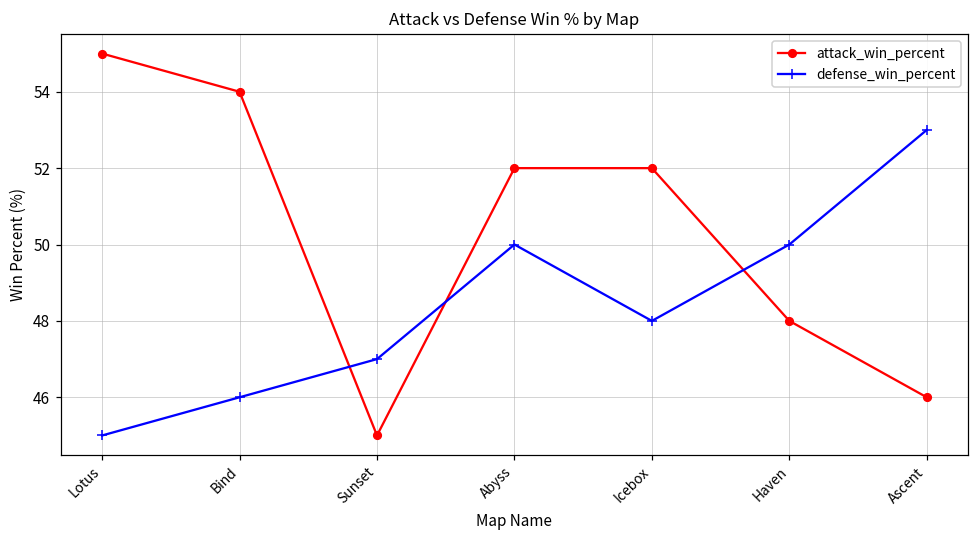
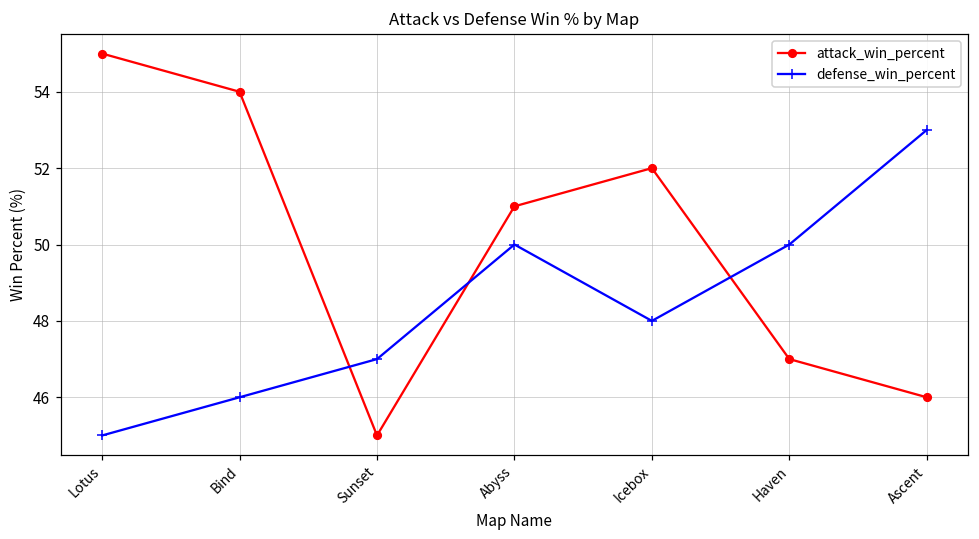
attack_win_percent, Abyss: 52 -> 51
attack_win_percent, Haven: 48 -> 47
